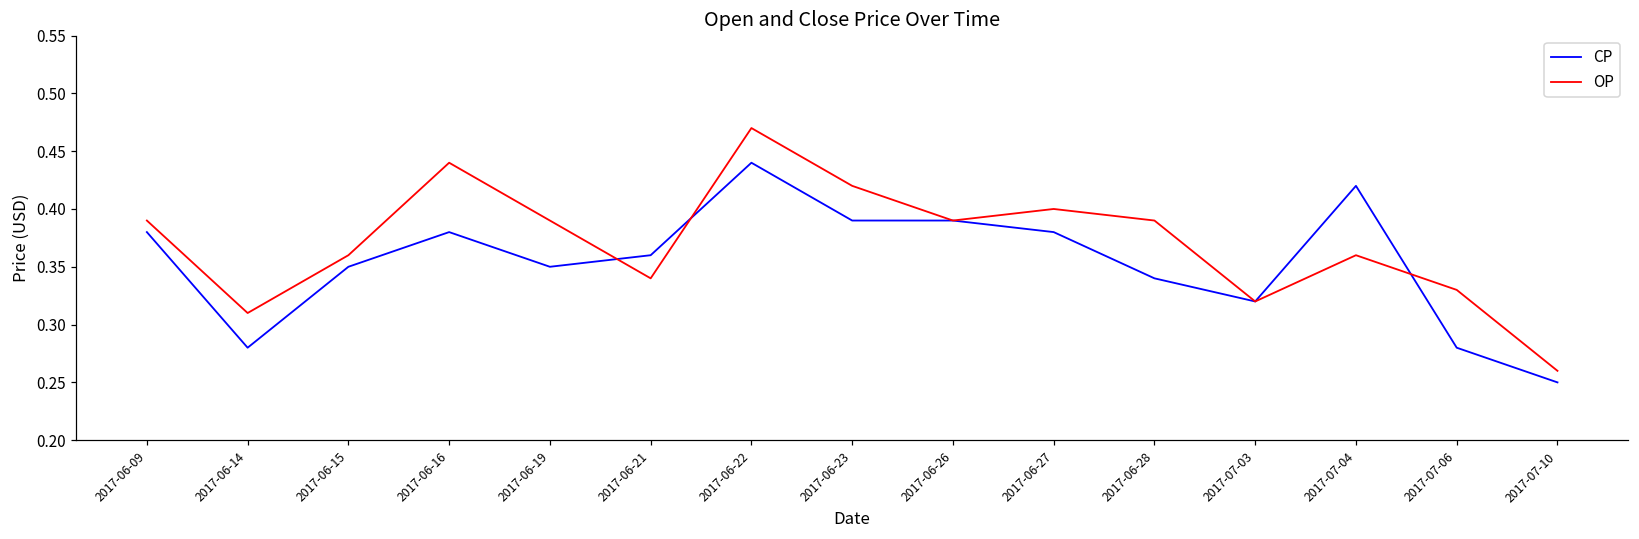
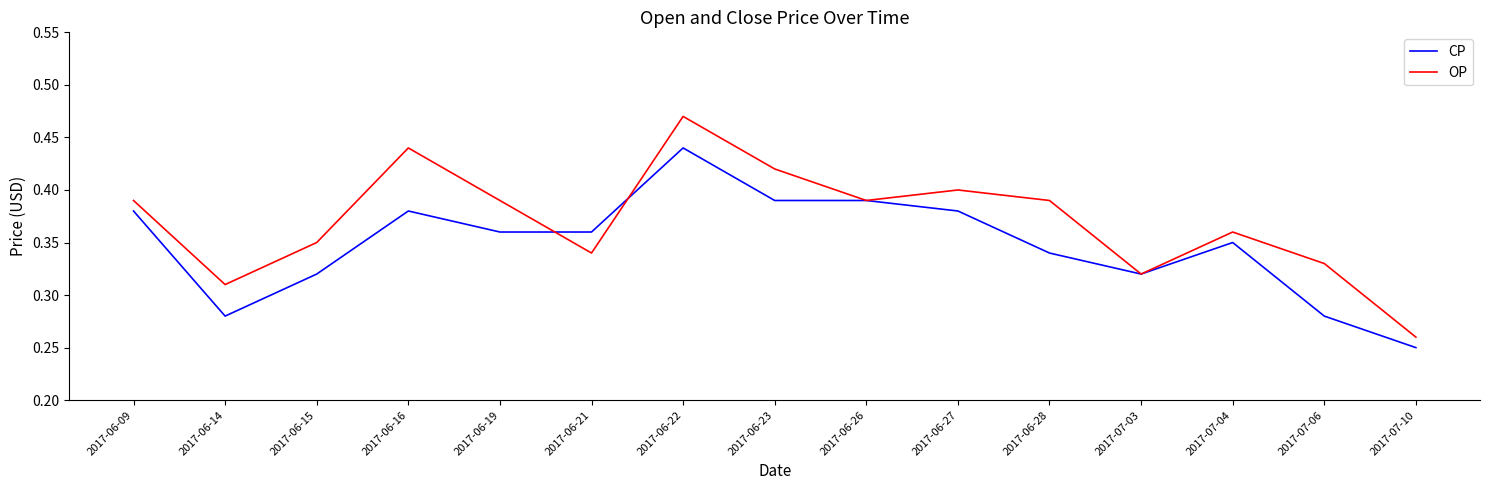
CP, 2017-06-15: 0.35 -> 0.32
OP, 2017-06-15: 0.36 -> 0.35
CP, 2017-06-19: 0.35 -> 0.36
CP, 2017-07-04: 0.42 -> 0.35
